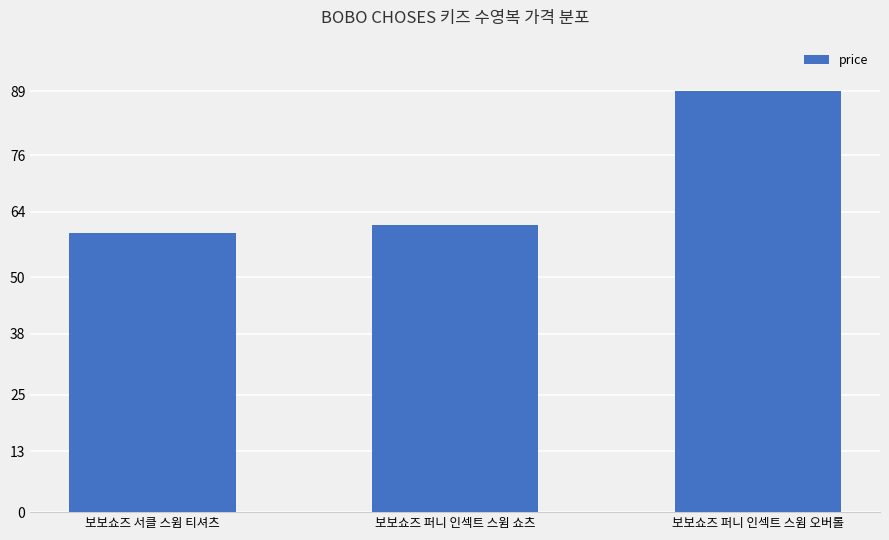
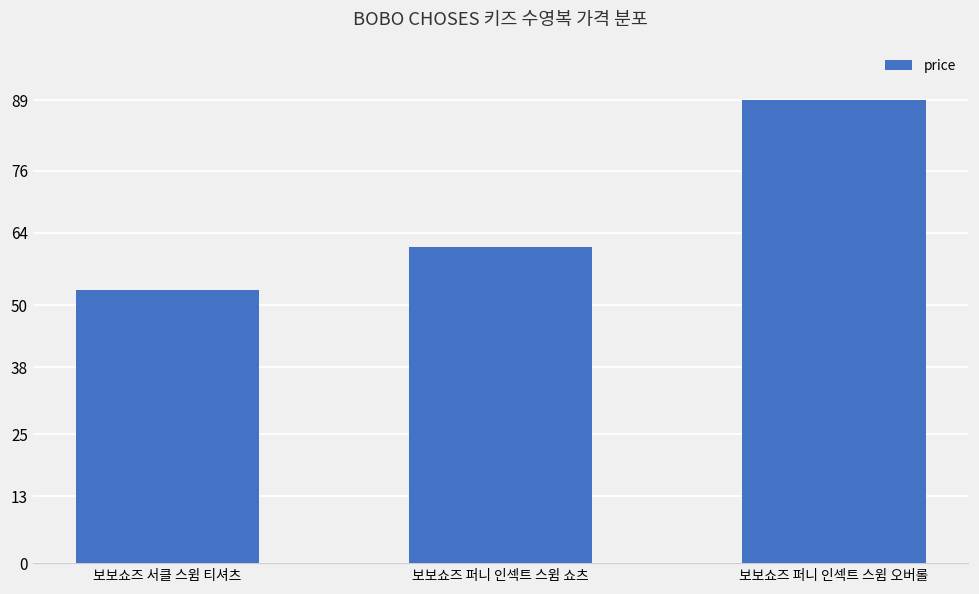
보보쇼즈 서클 스윔 티셔츠: 60 -> 53
